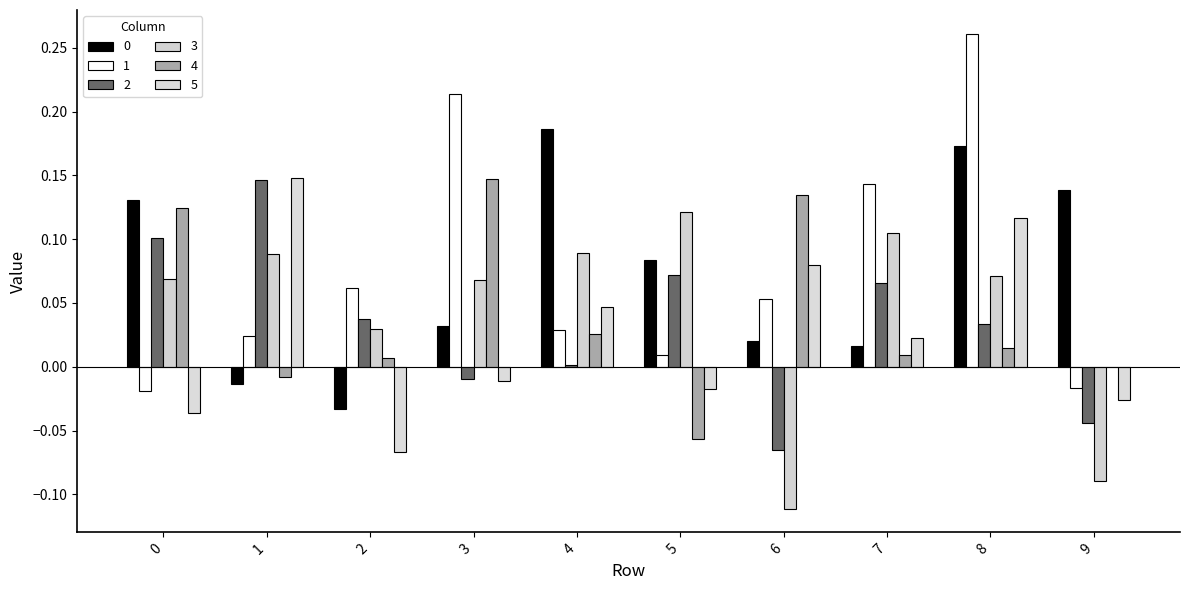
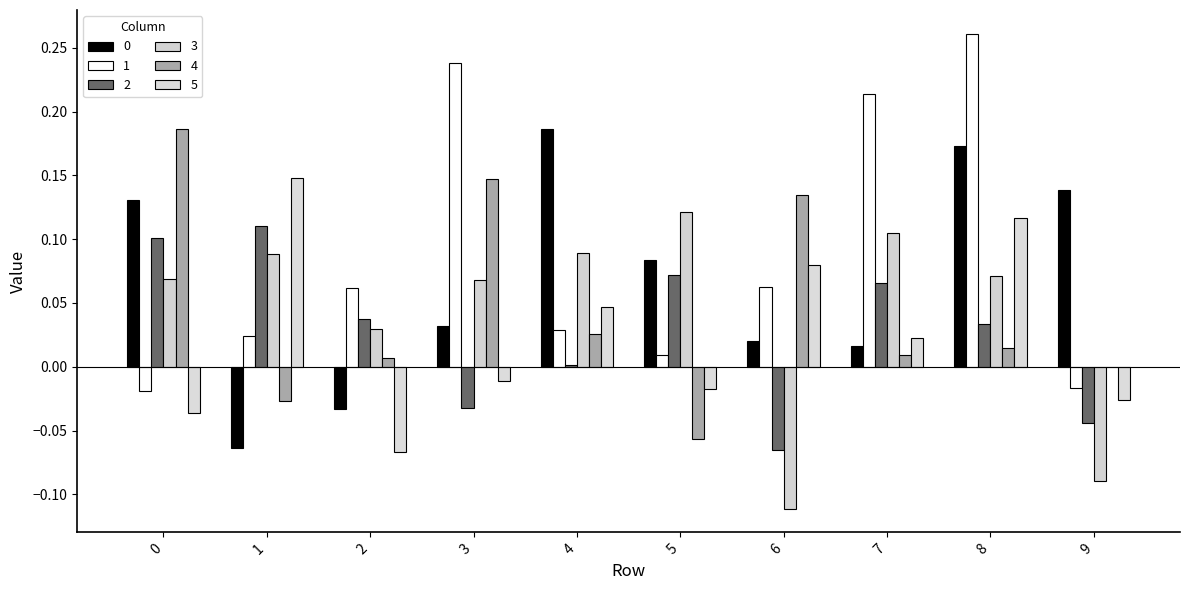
4, 0: 0.124 -> 0.186
0, 1: -0.013 -> -0.064
2, 1: 0.146 -> 0.111
4, 1: -0.008 -> -0.027
1, 3: 0.214 -> 0.238
2, 3: -0.010 -> -0.033
1, 6: 0.053 -> 0.062
1, 7: 0.143 -> 0.213
